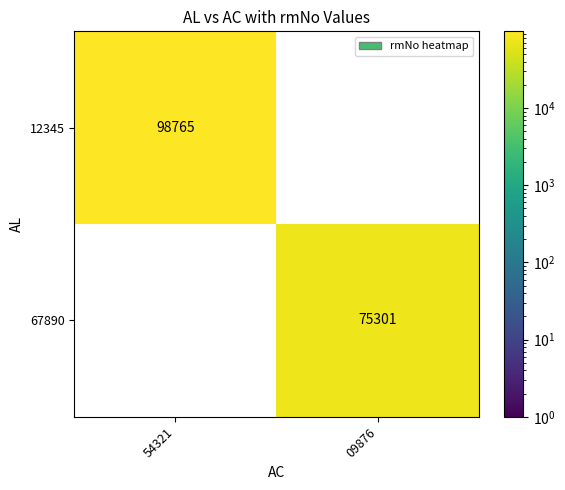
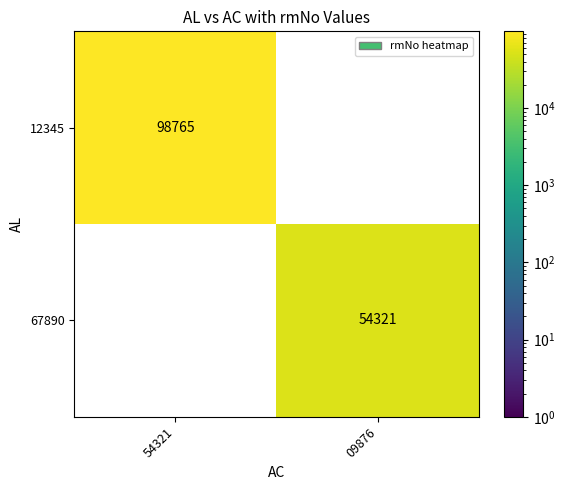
67890, 09876: 75301 -> 54321
